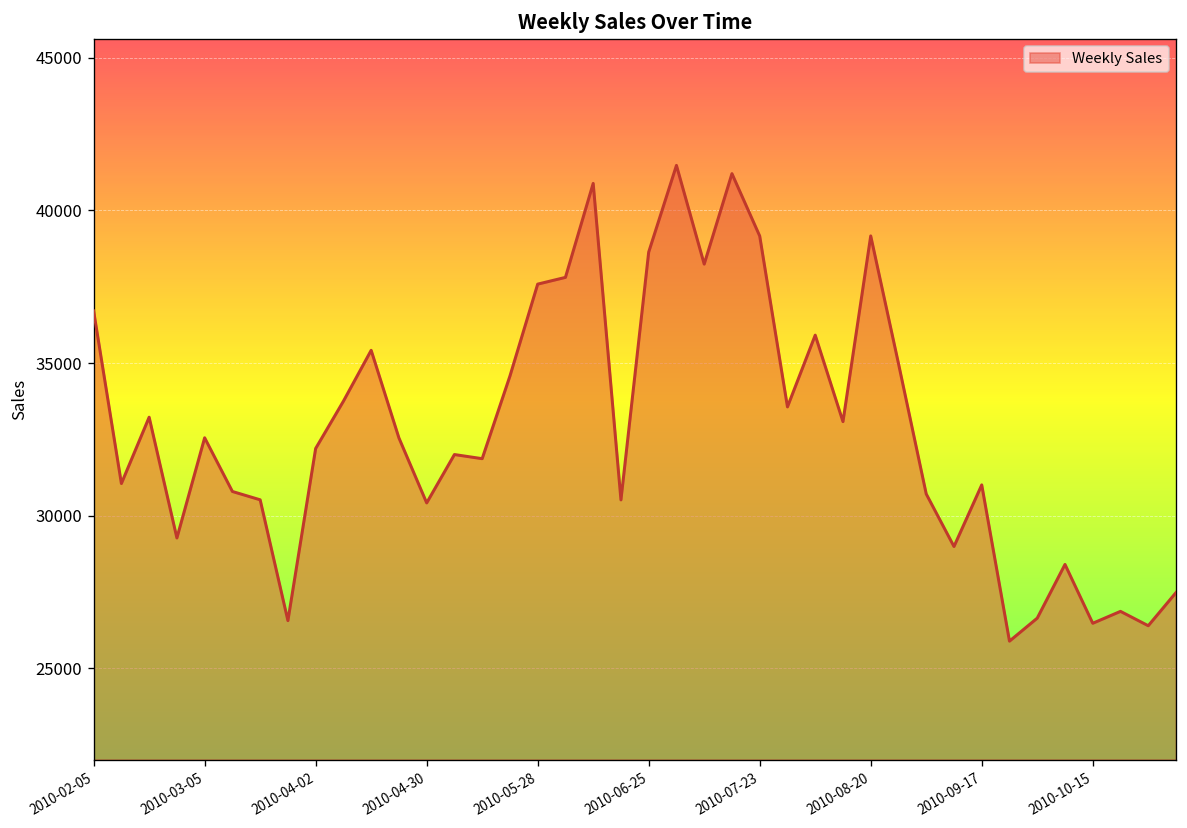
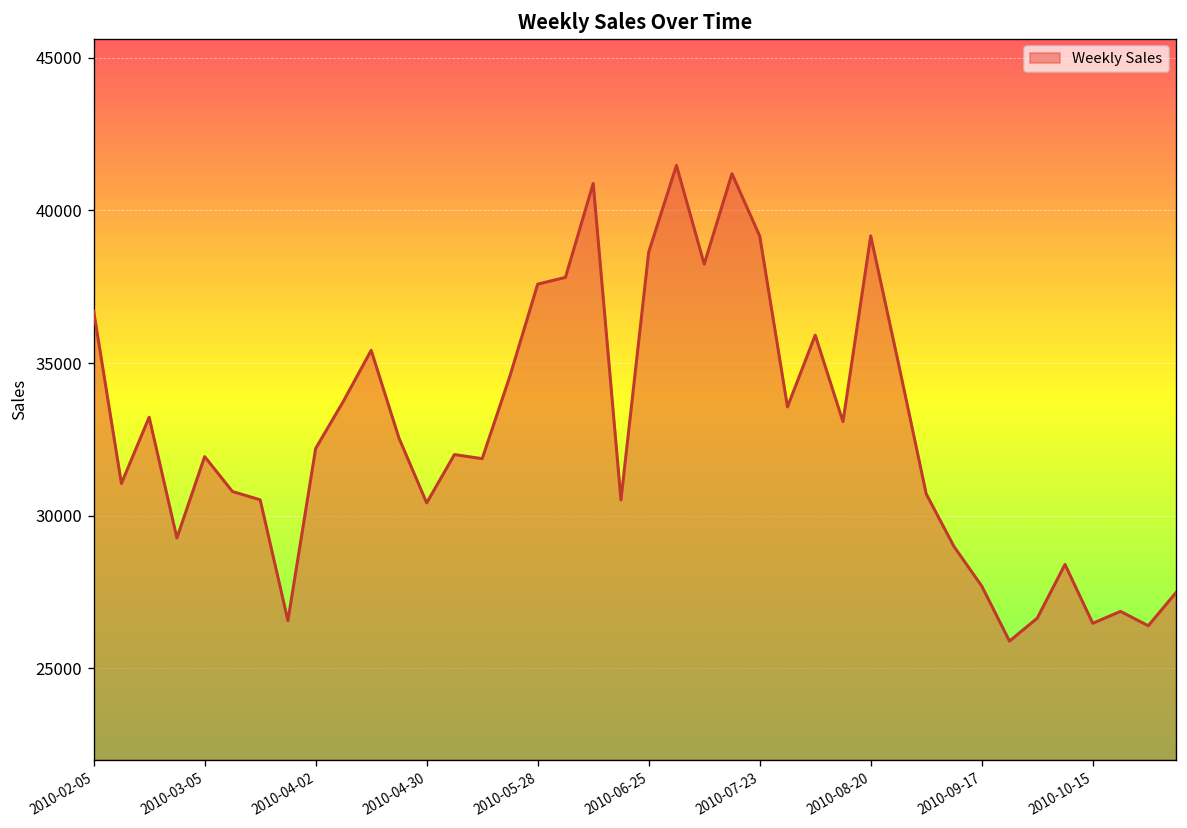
2010-03-05: 32600 -> 31900
2010-09-17: 31000 -> 27700
